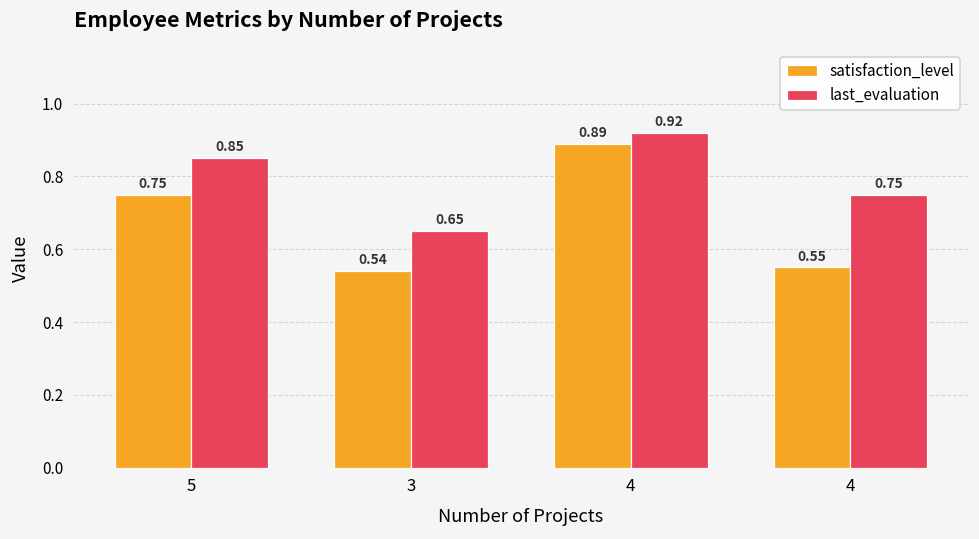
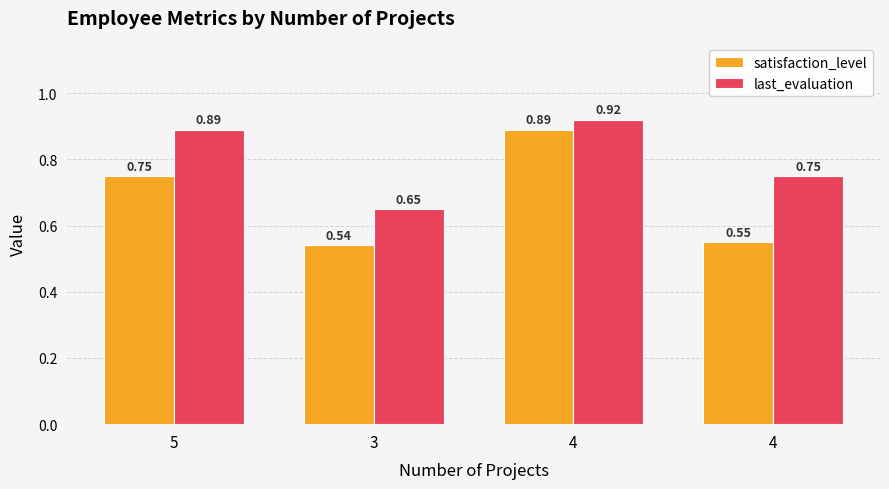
last_evaluation, 5: 0.85 -> 0.89
